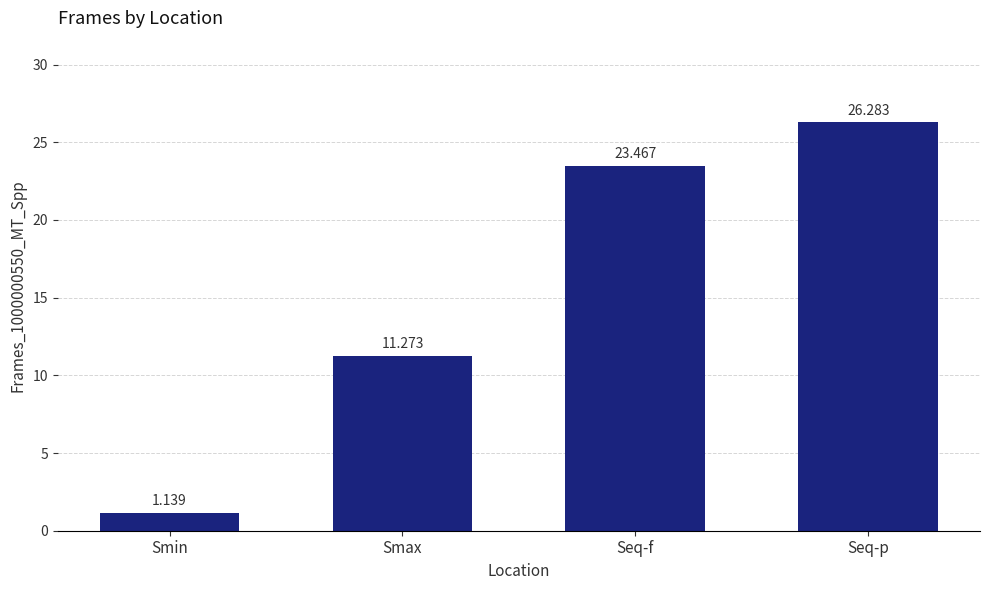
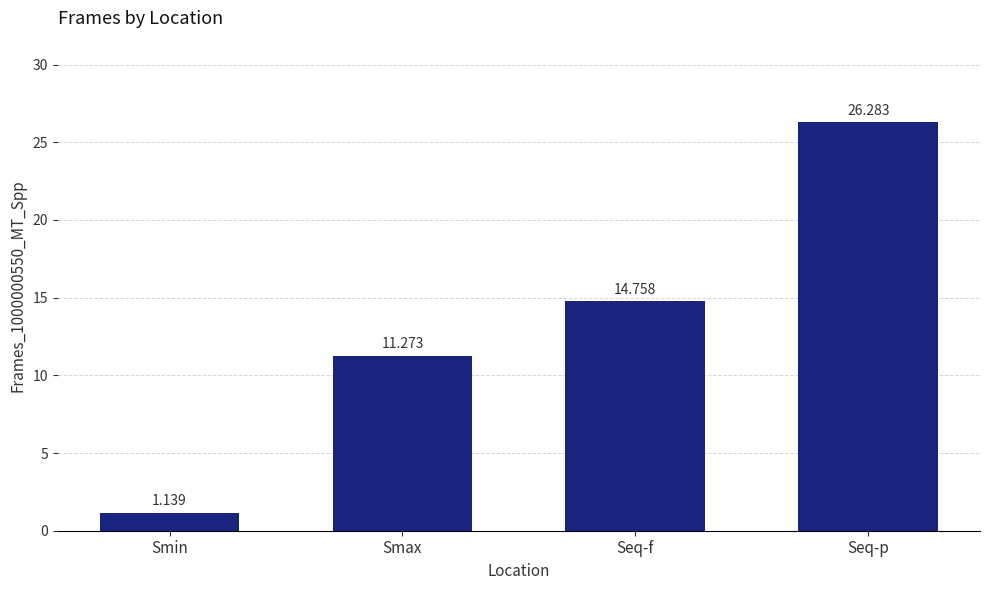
Seq-f: 23.467 -> 14.758
